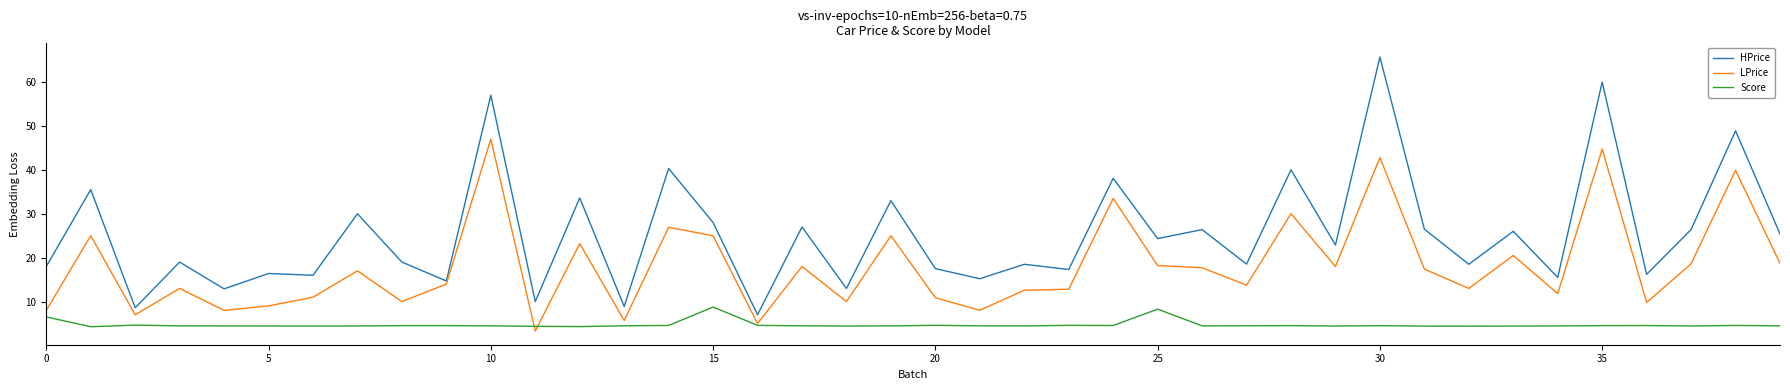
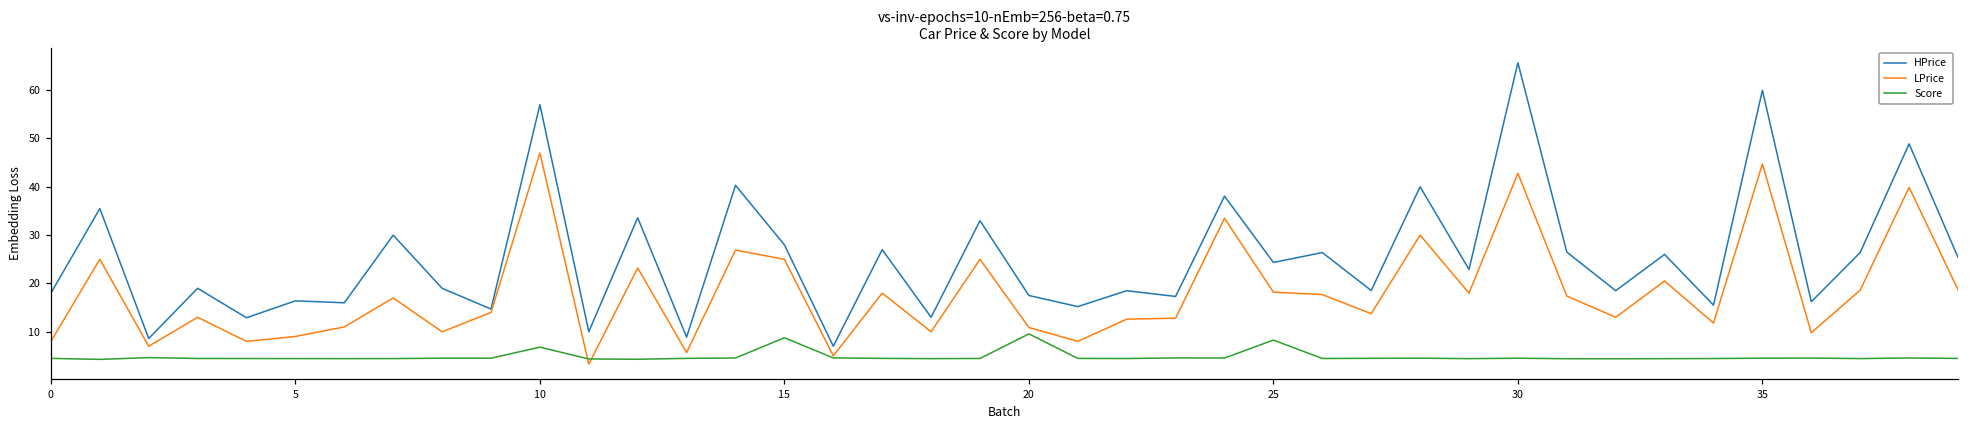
Score, 0: 6 -> 4
Score, 10: 4 -> 7
Score, 20: 5 -> 10
